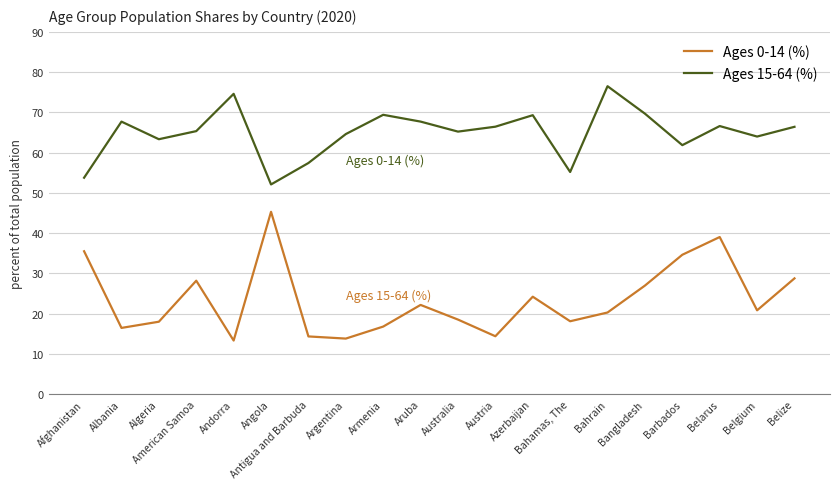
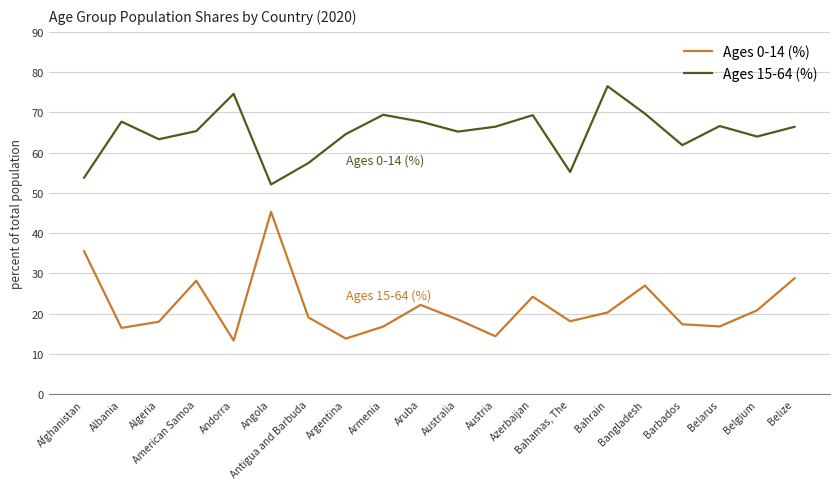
Ages 0-14 (%), Antigua and Barbuda: 14 -> 19
Ages 0-14 (%), Barbados: 35 -> 17
Ages 0-14 (%), Belarus: 39 -> 17
